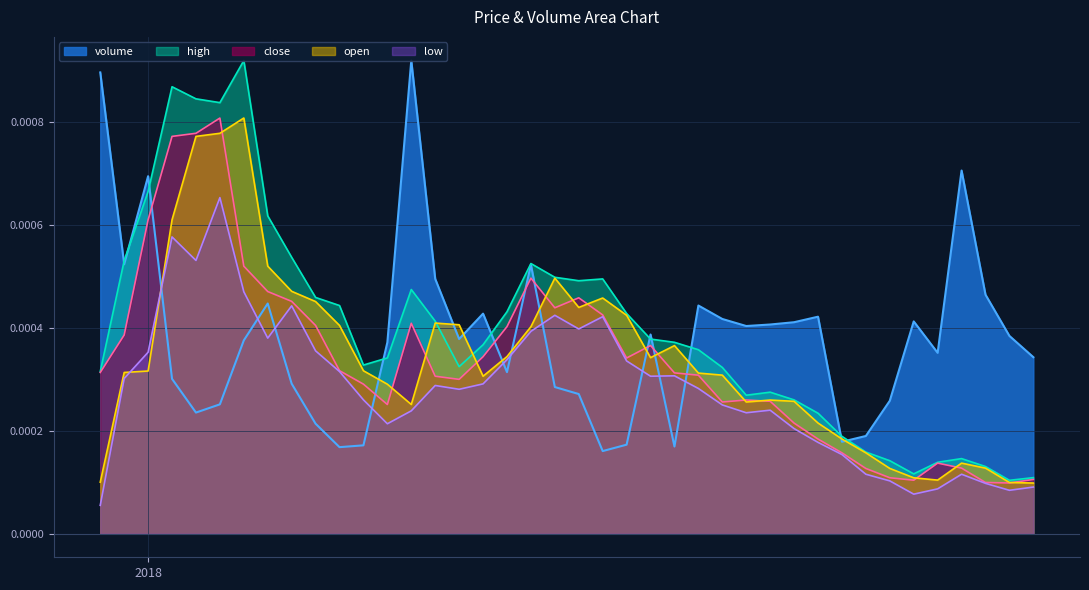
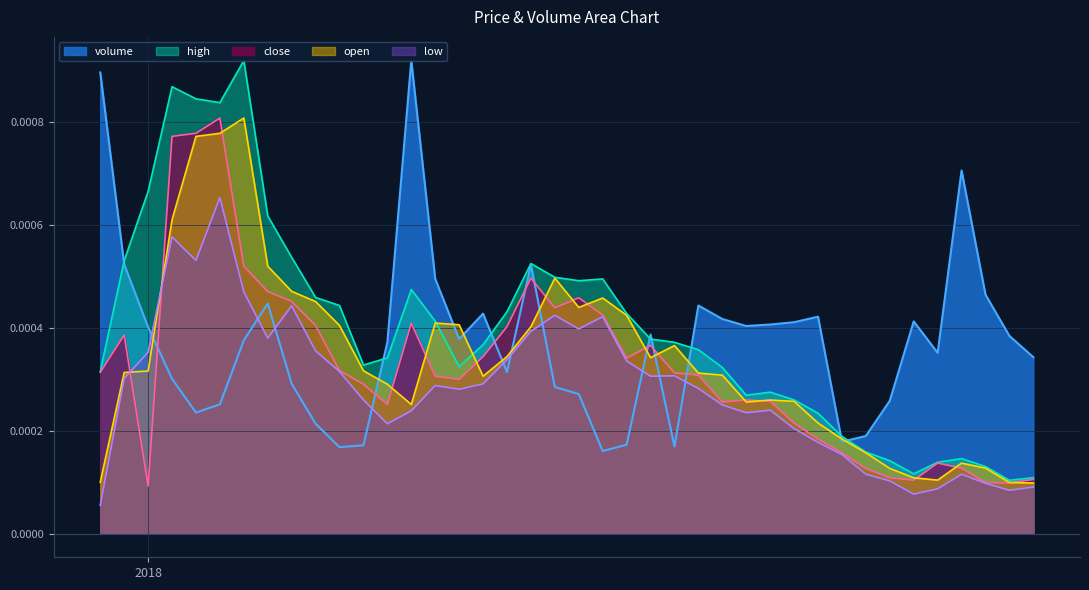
volume, 2018: 0.00069 -> 0.00040
close, 2018: 0.00061 -> 0.00009
